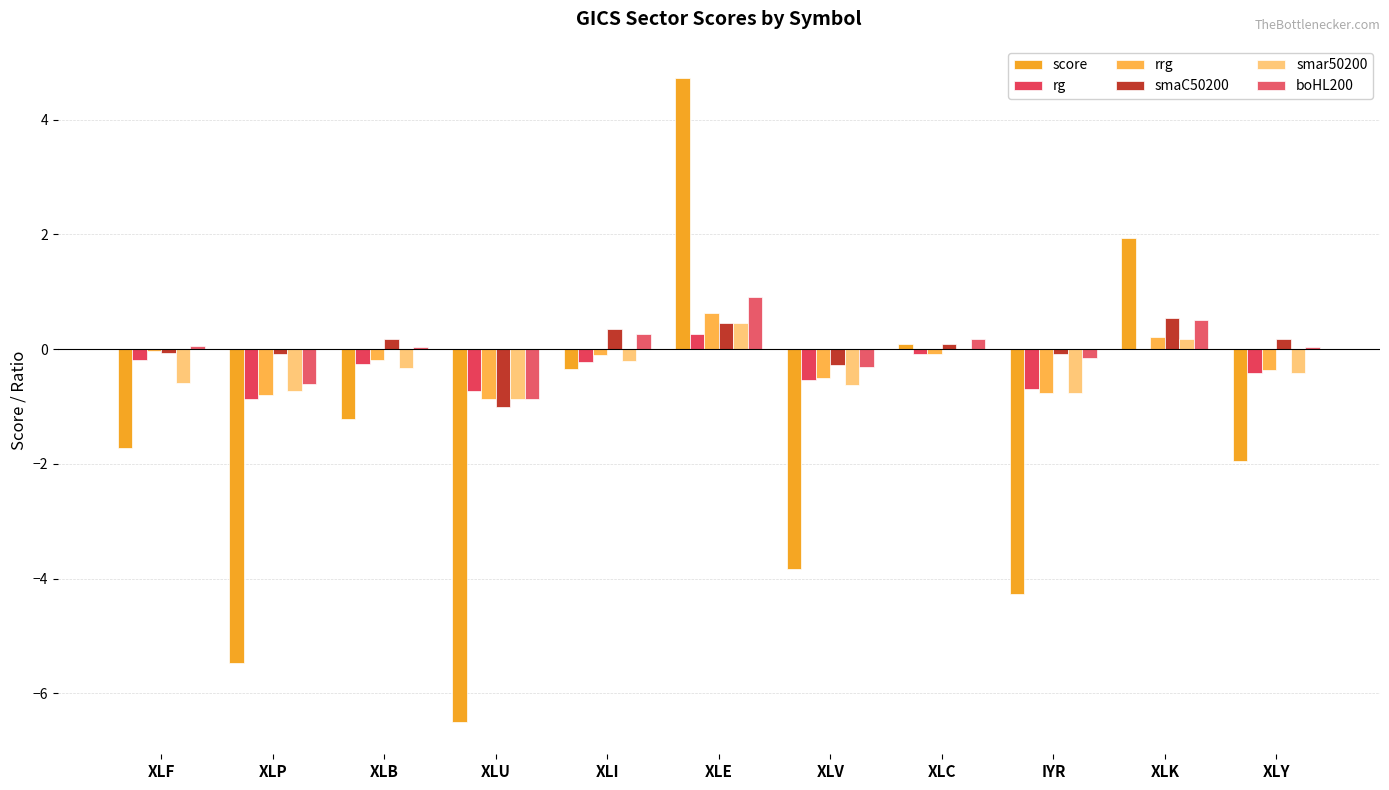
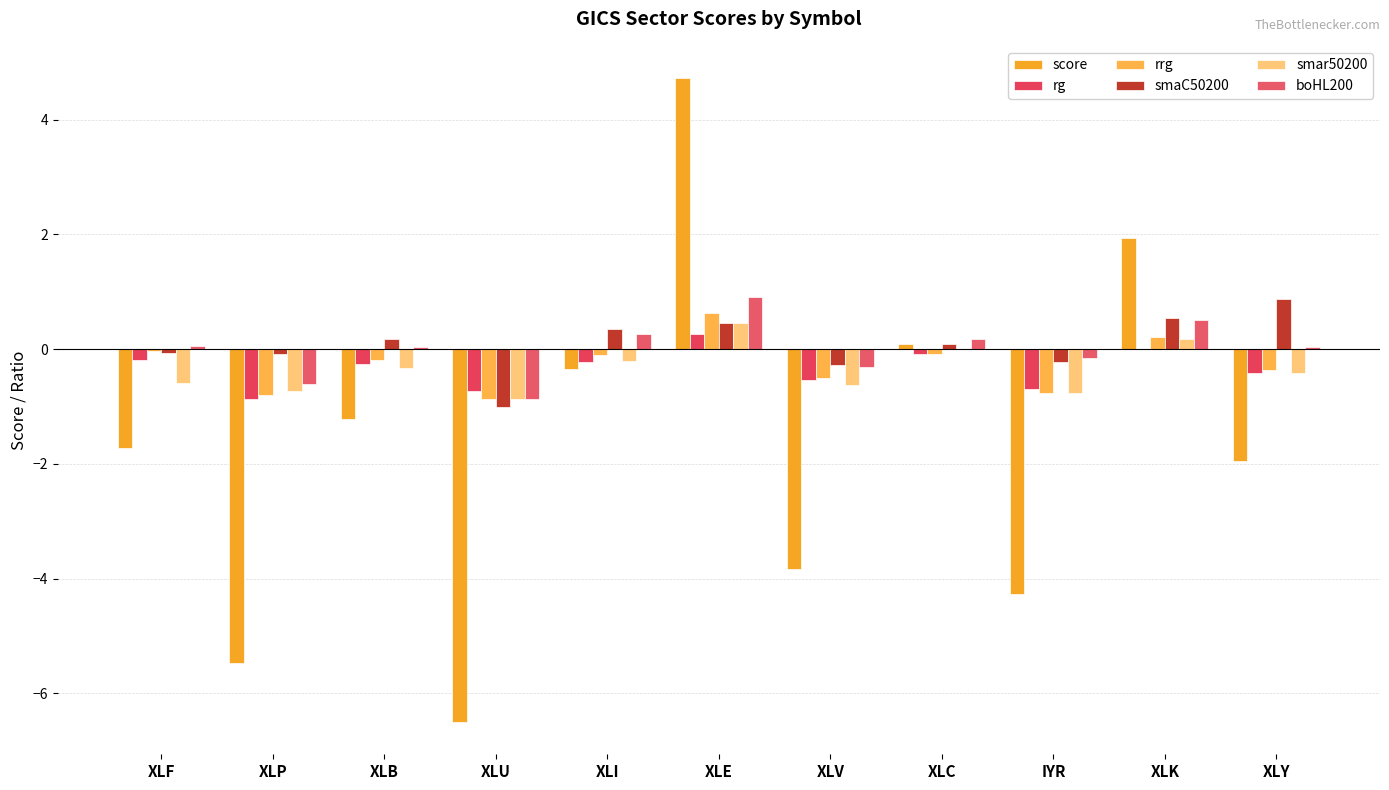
smaC50200, IYR: -0.1 -> -0.2
smaC50200, XLY: 0.2 -> 0.9
